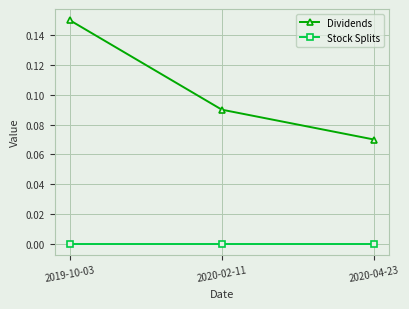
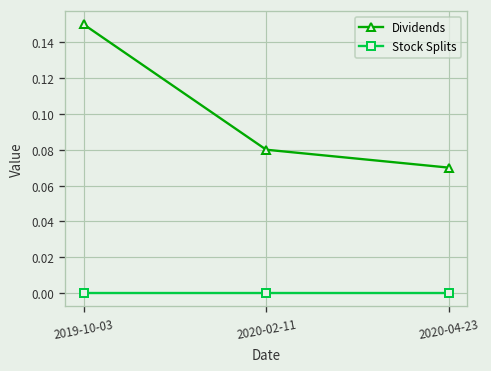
Dividends, 2020-02-11: 0.09 -> 0.08
